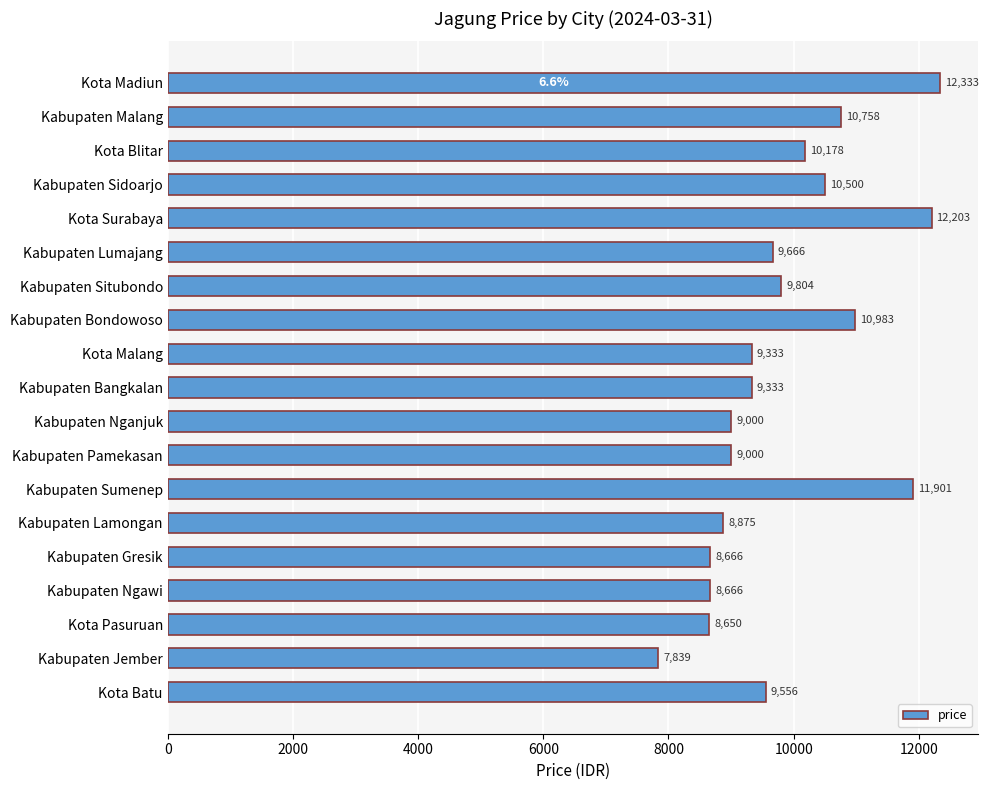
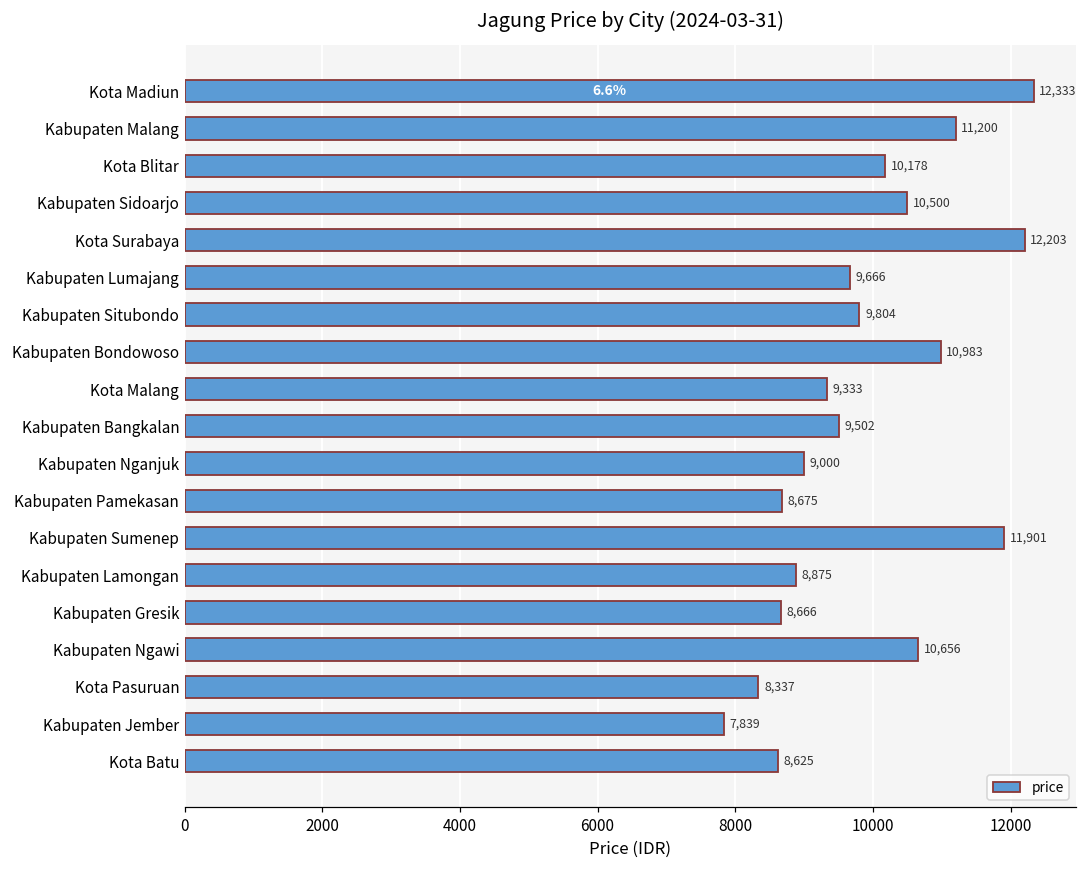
Kabupaten Malang: 10,758 -> 11,200
Kabupaten Bangkalan: 9,333 -> 9,502
Kabupaten Pamekasan: 9,000 -> 8,675
Kabupaten Ngawi: 8,666 -> 10,656
Kota Pasuruan: 8,650 -> 8,337
Kota Batu: 9,556 -> 8,625
